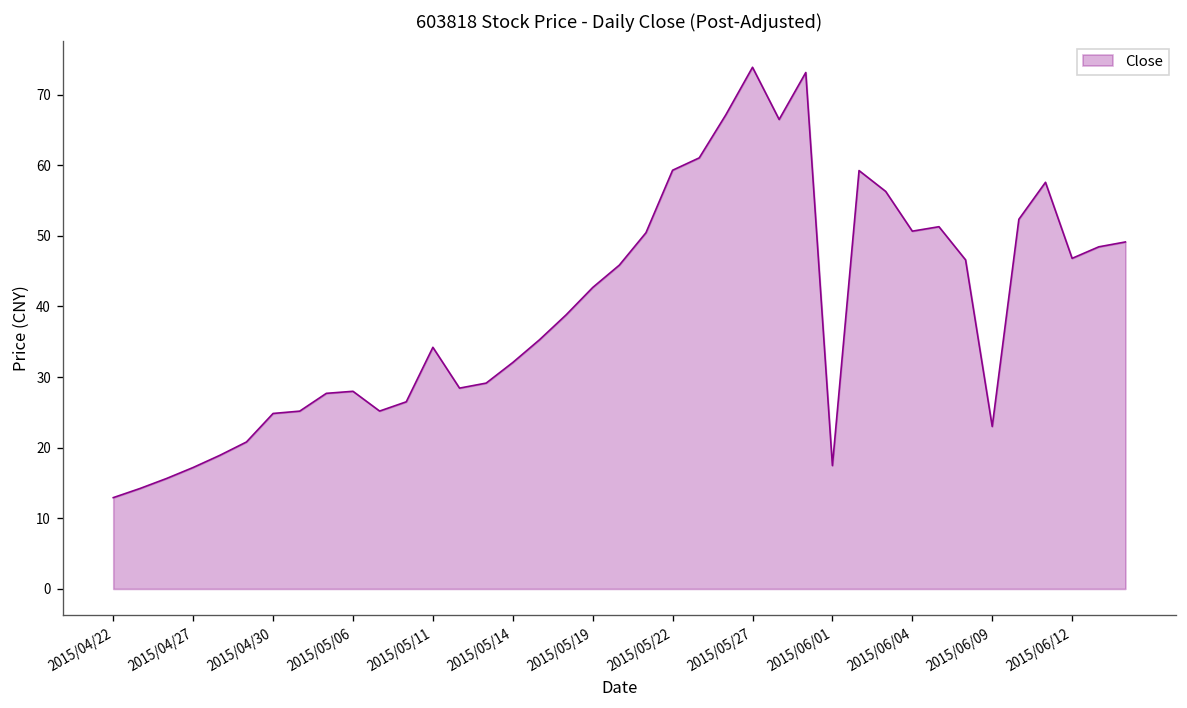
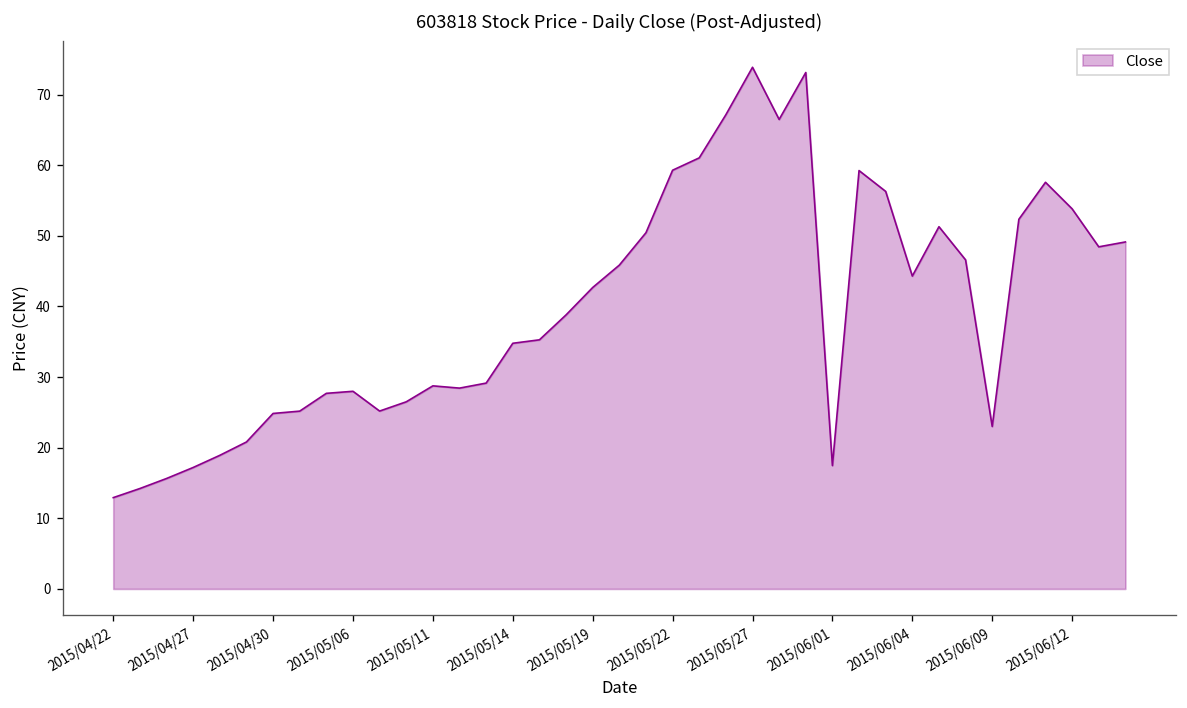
2015/05/11: 34 -> 29
2015/05/14: 32 -> 35
2015/06/04: 51 -> 44
2015/06/12: 47 -> 54
